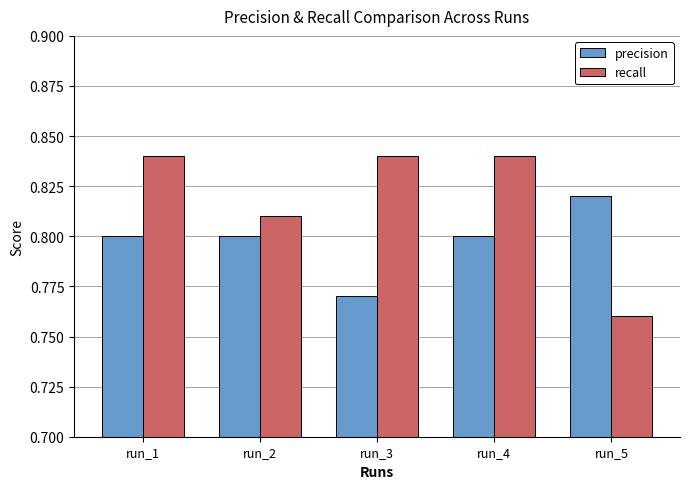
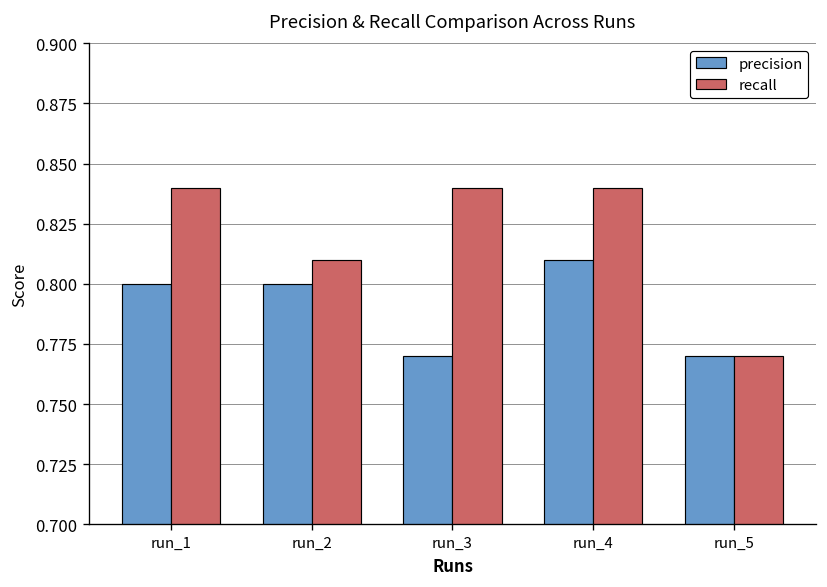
precision, run_4: 0.80 -> 0.81
precision, run_5: 0.82 -> 0.77
recall, run_5: 0.76 -> 0.77
